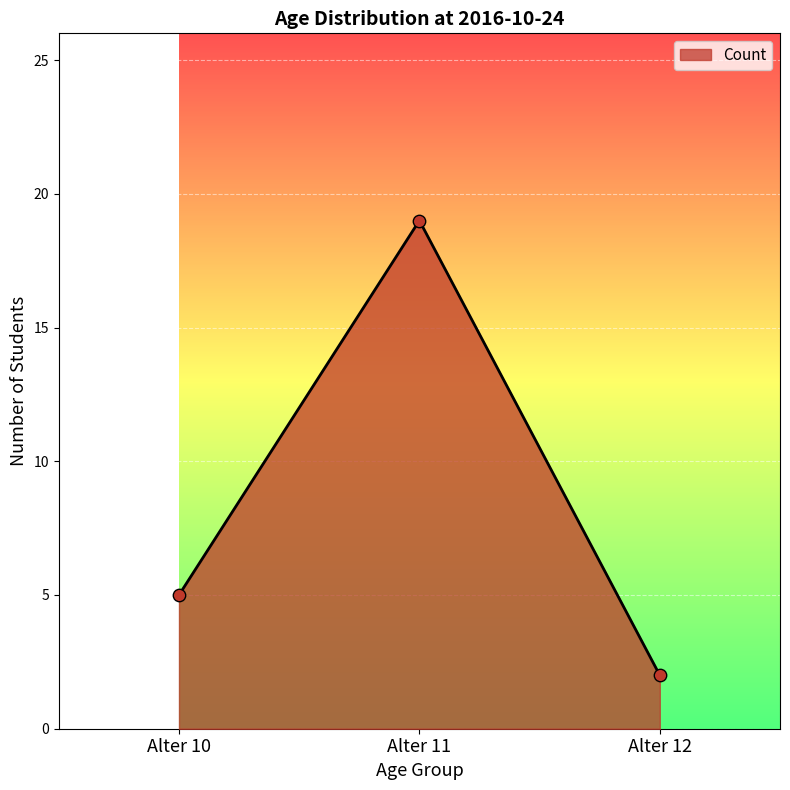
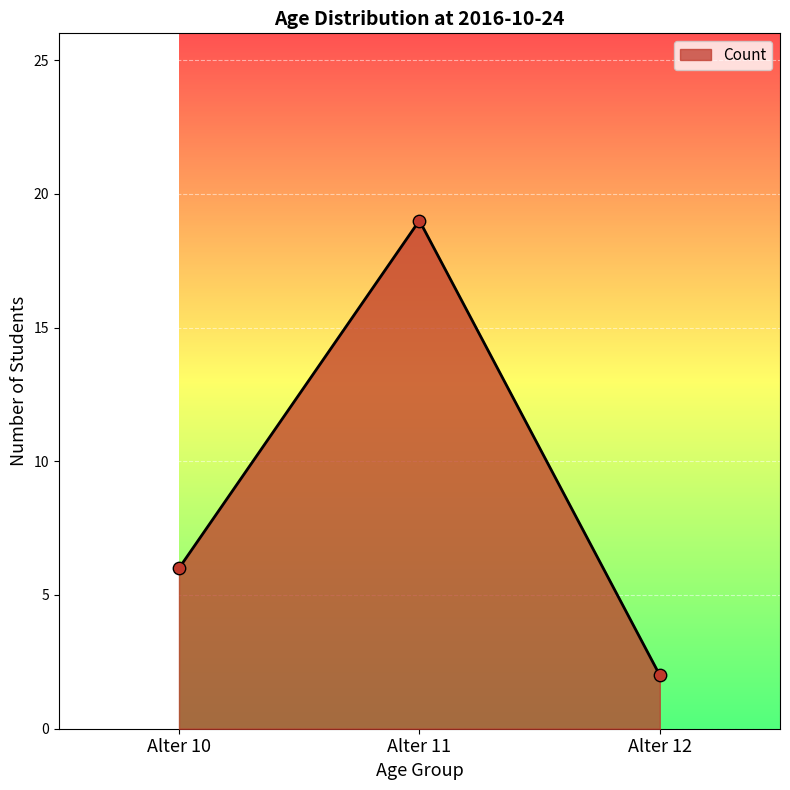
Alter 10: 5 -> 6
